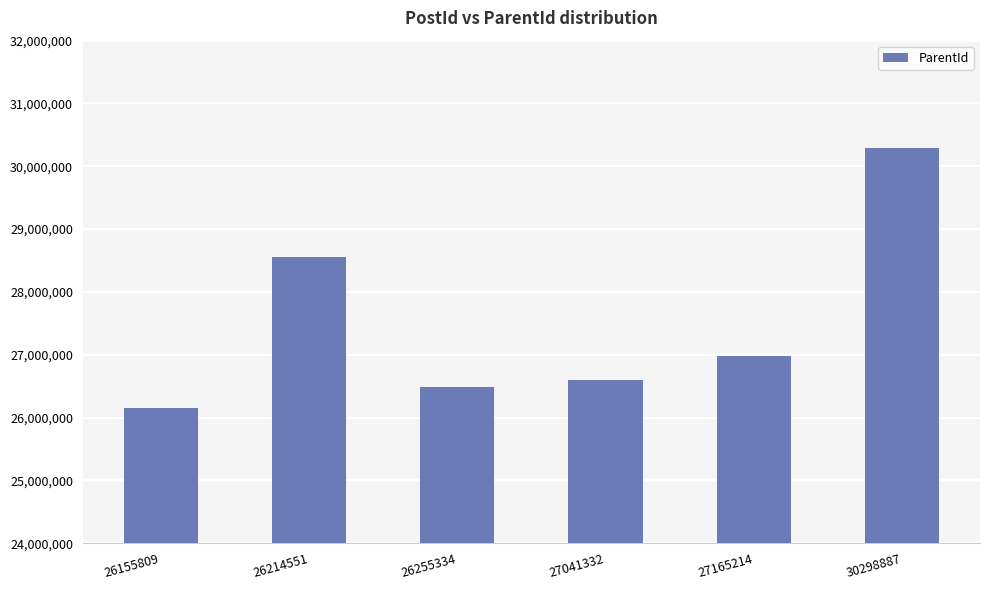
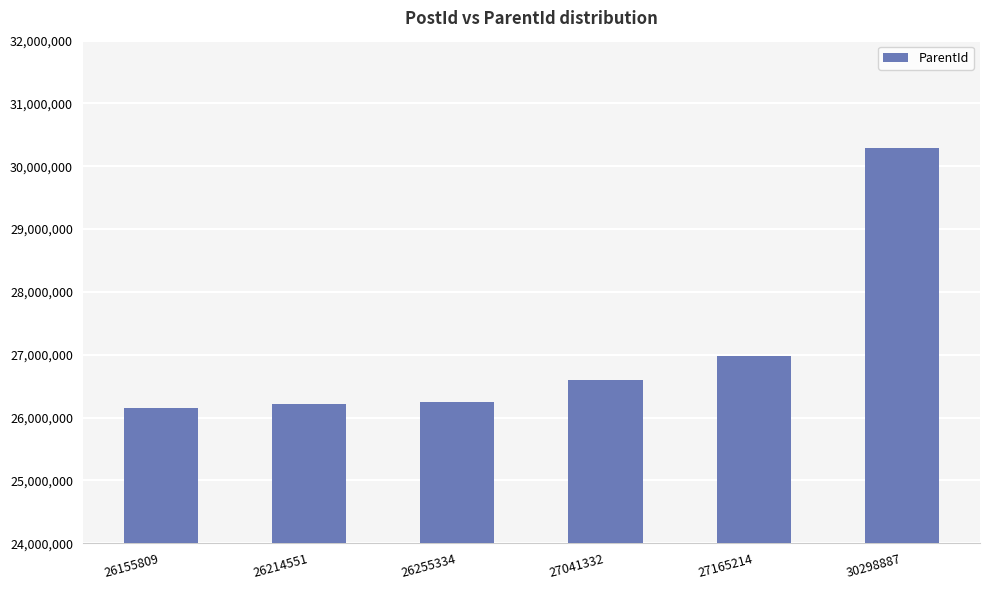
26214551: 28,600,000 -> 26,200,000
26255334: 26,500,000 -> 26,300,000
